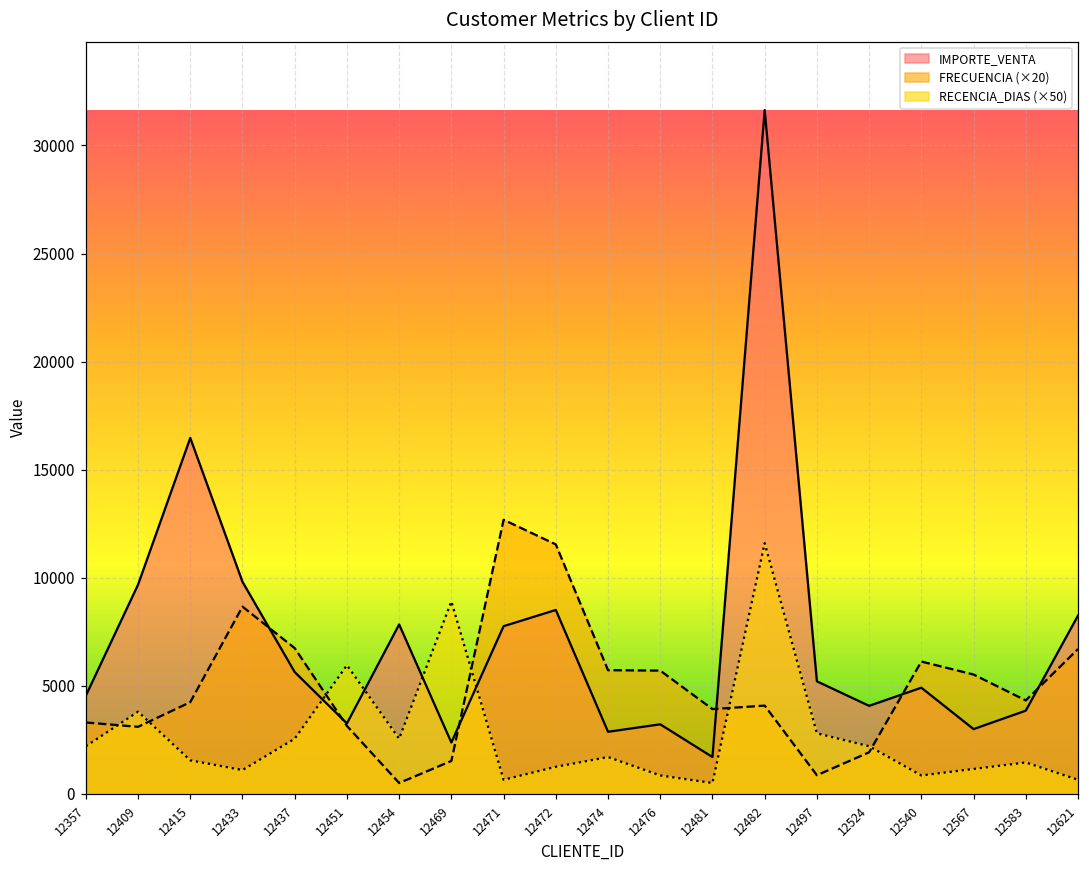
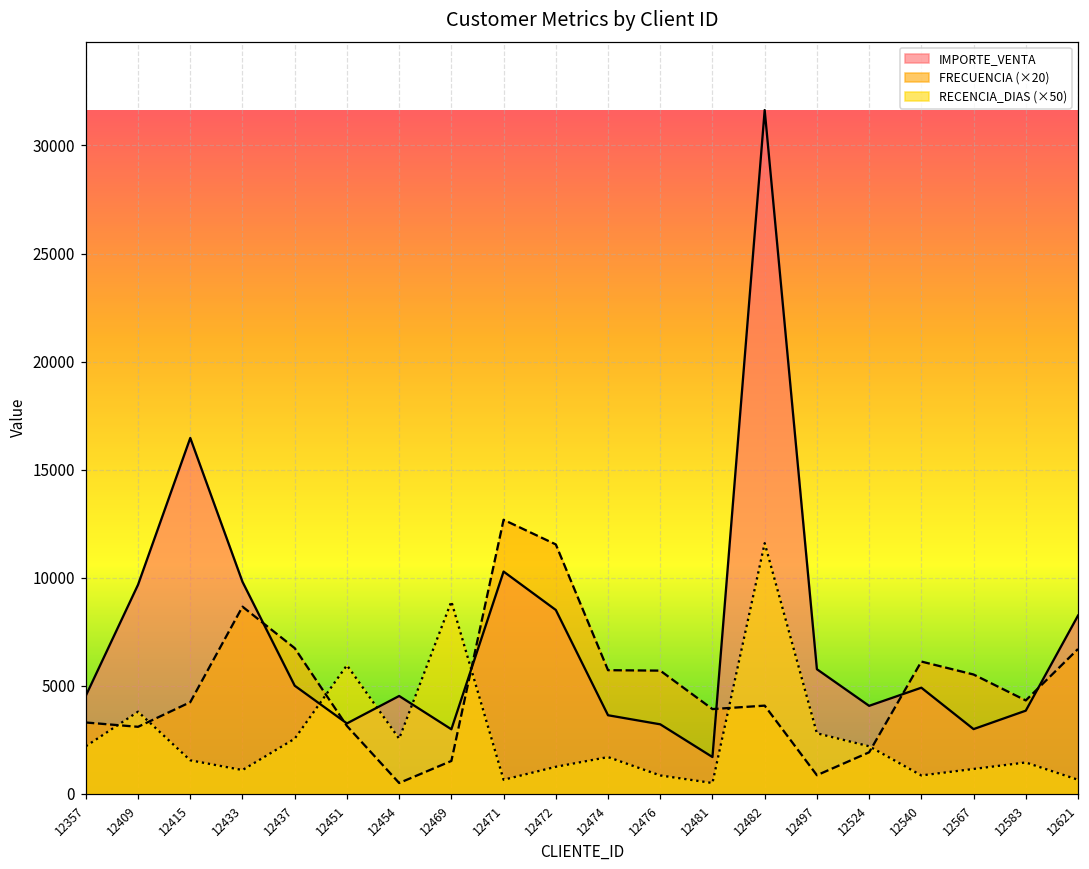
IMPORTE_VENTA, 12437: 5600 -> 5000
IMPORTE_VENTA, 12454: 7800 -> 4500
IMPORTE_VENTA, 12469: 2400 -> 3000
IMPORTE_VENTA, 12471: 7800 -> 10300
IMPORTE_VENTA, 12474: 2900 -> 3600
IMPORTE_VENTA, 12497: 5200 -> 5800
